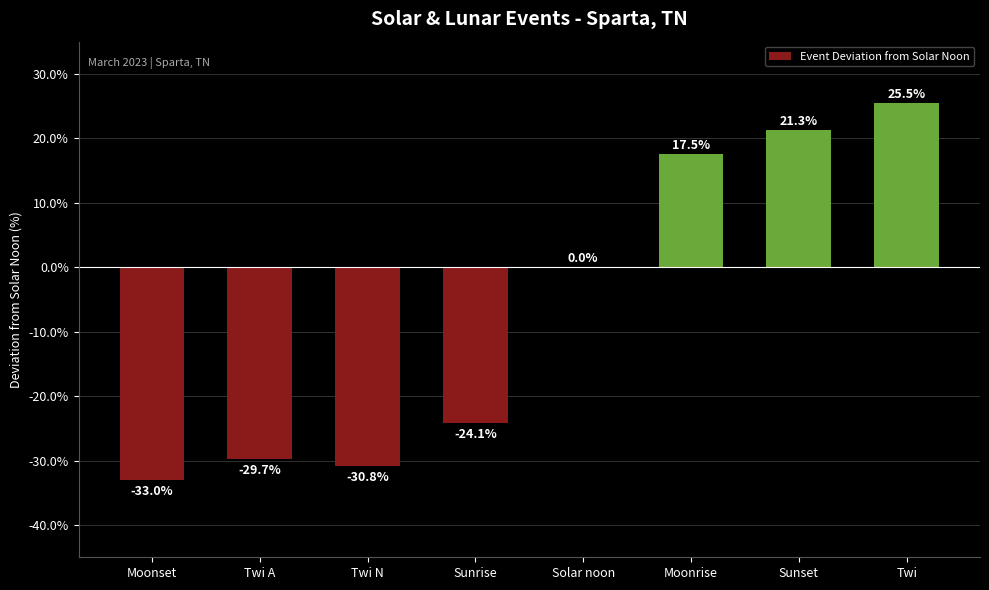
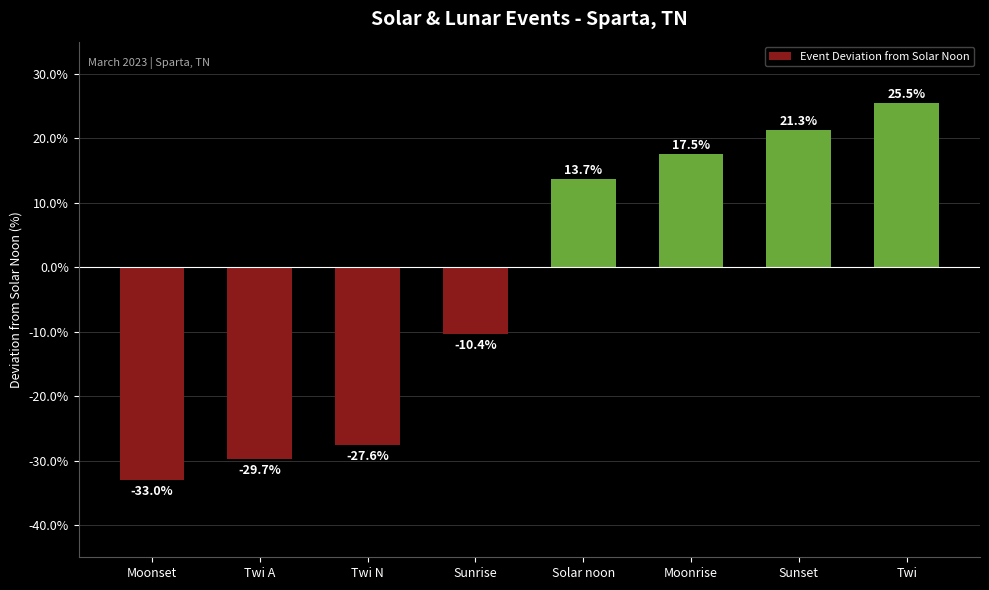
Twi N: -30.8% -> -27.6%
Sunrise: -24.1% -> -10.4%
Solar noon: 0.0% -> 13.7%
